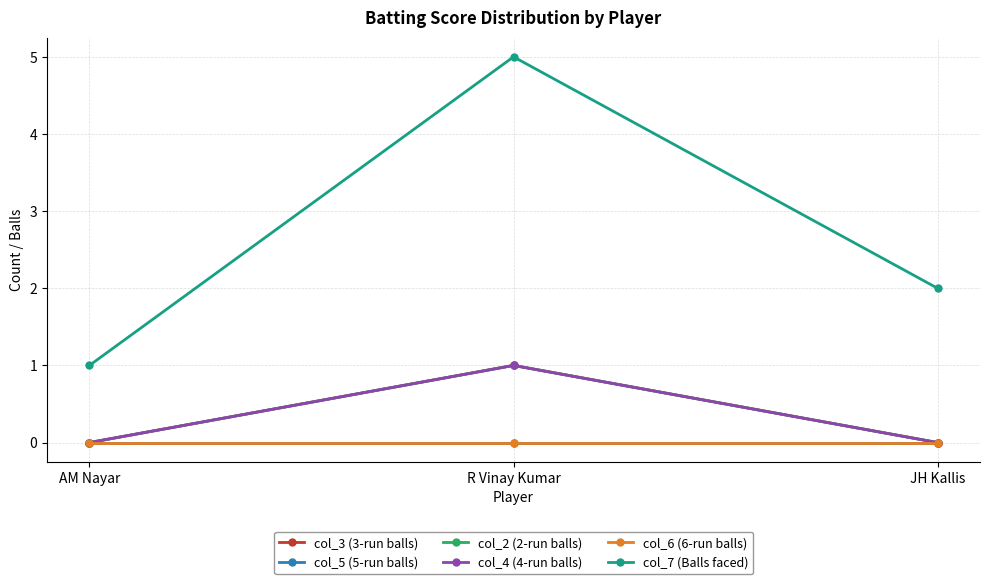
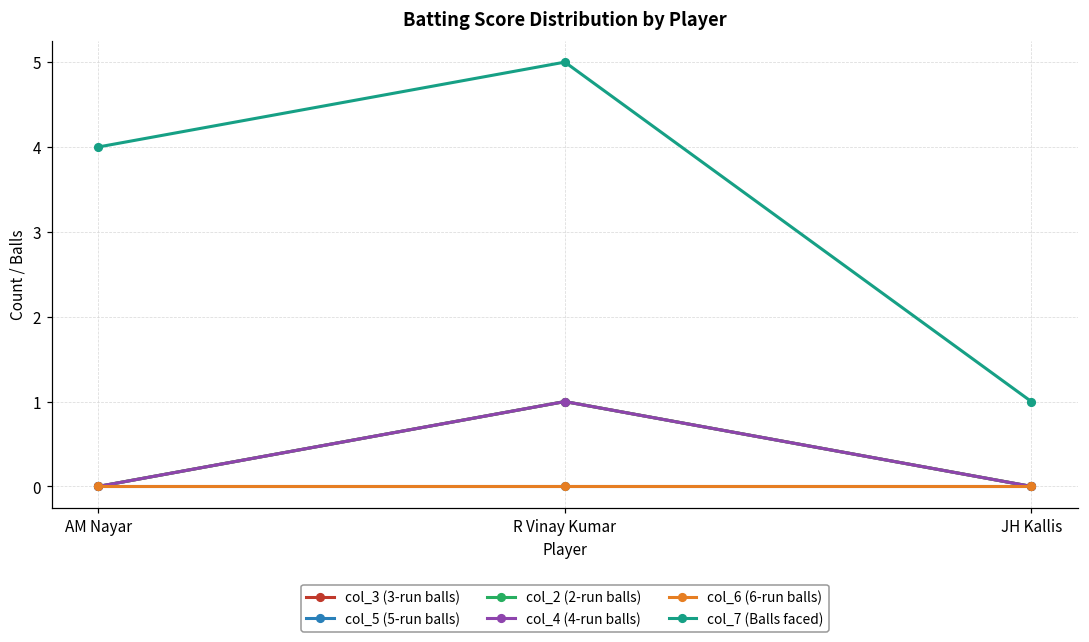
col_7 (Balls faced), AM Nayar: 1 -> 4
col_7 (Balls faced), JH Kallis: 2 -> 1
